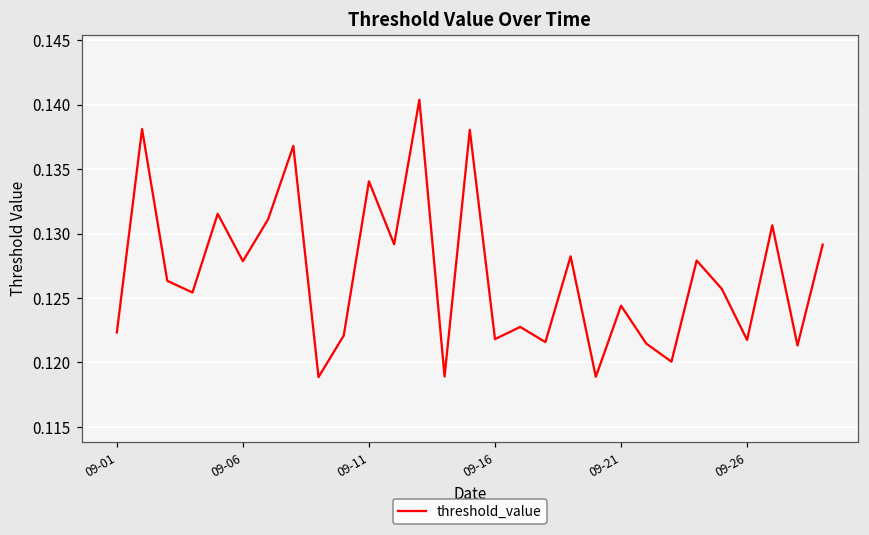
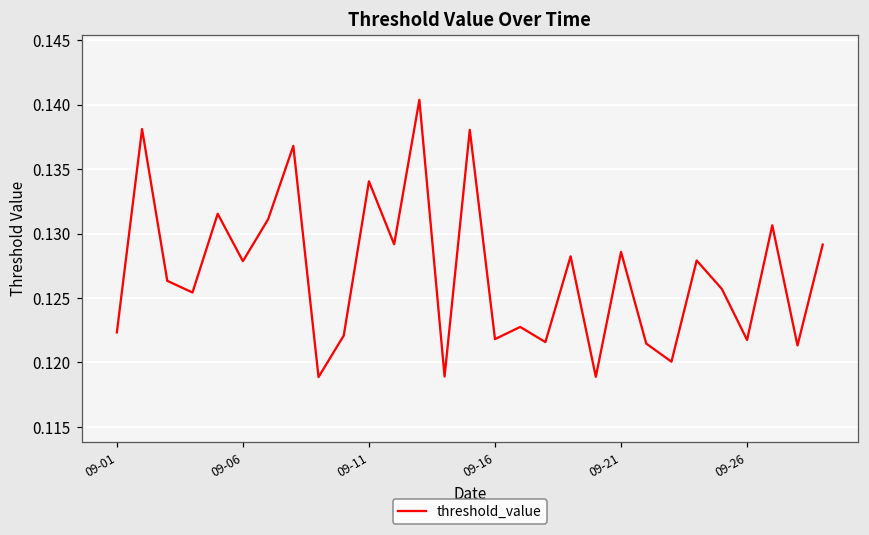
09-21: 0.1244 -> 0.1286
